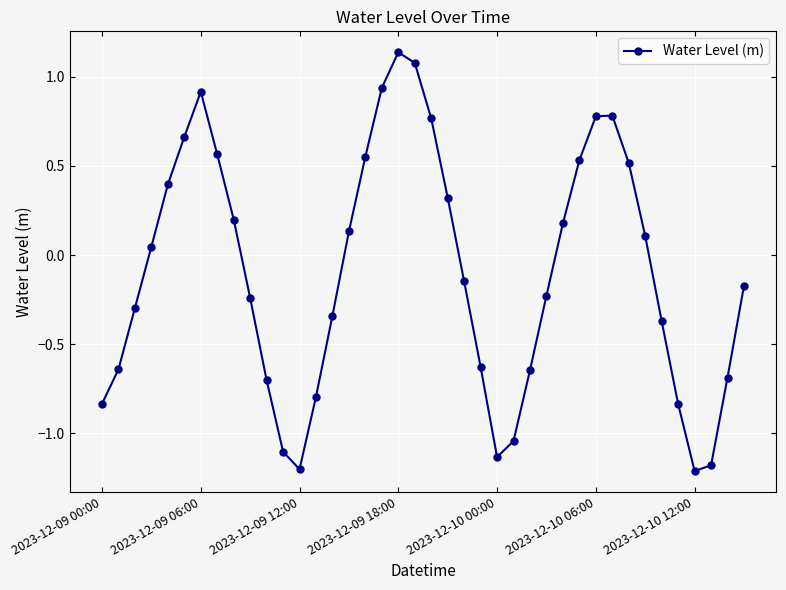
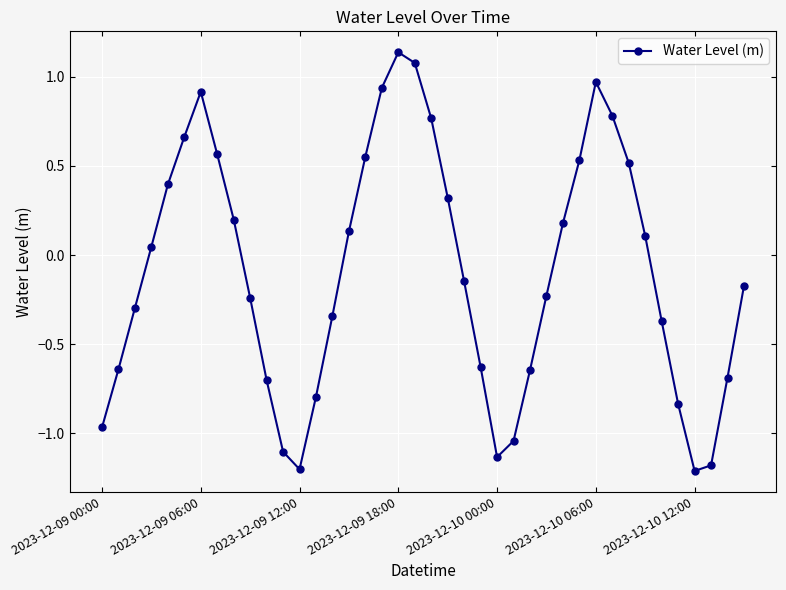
2023-12-09 00:00: -0.83 -> -0.97
2023-12-10 06:00: 0.78 -> 0.97
